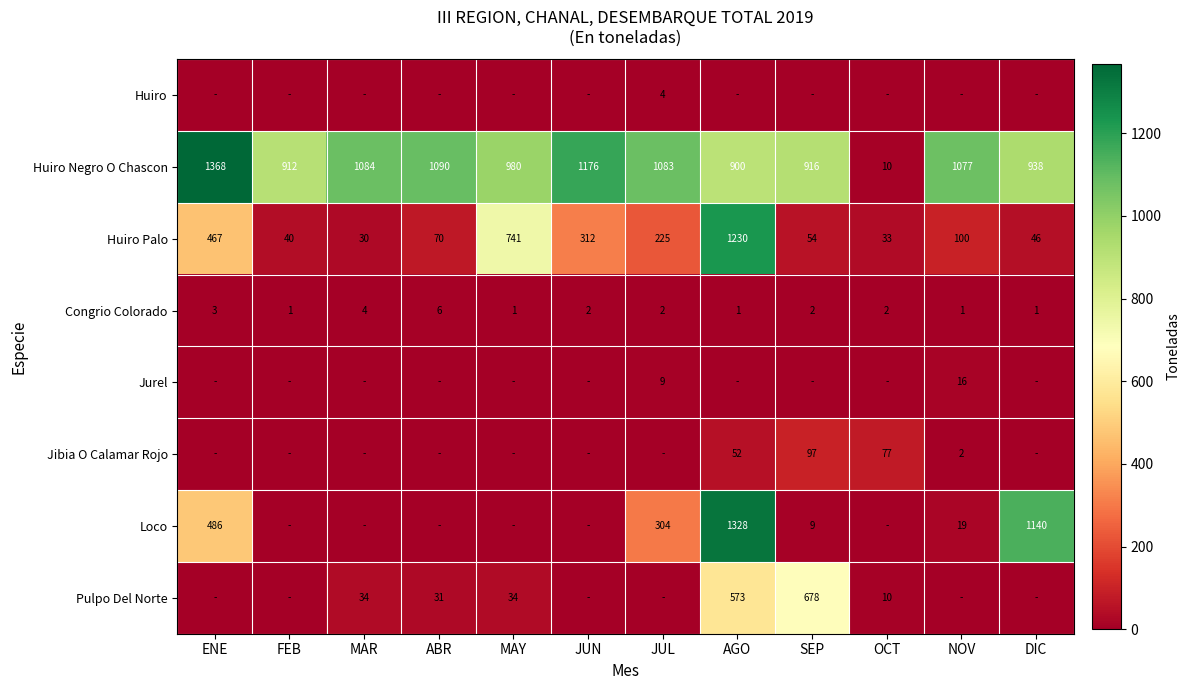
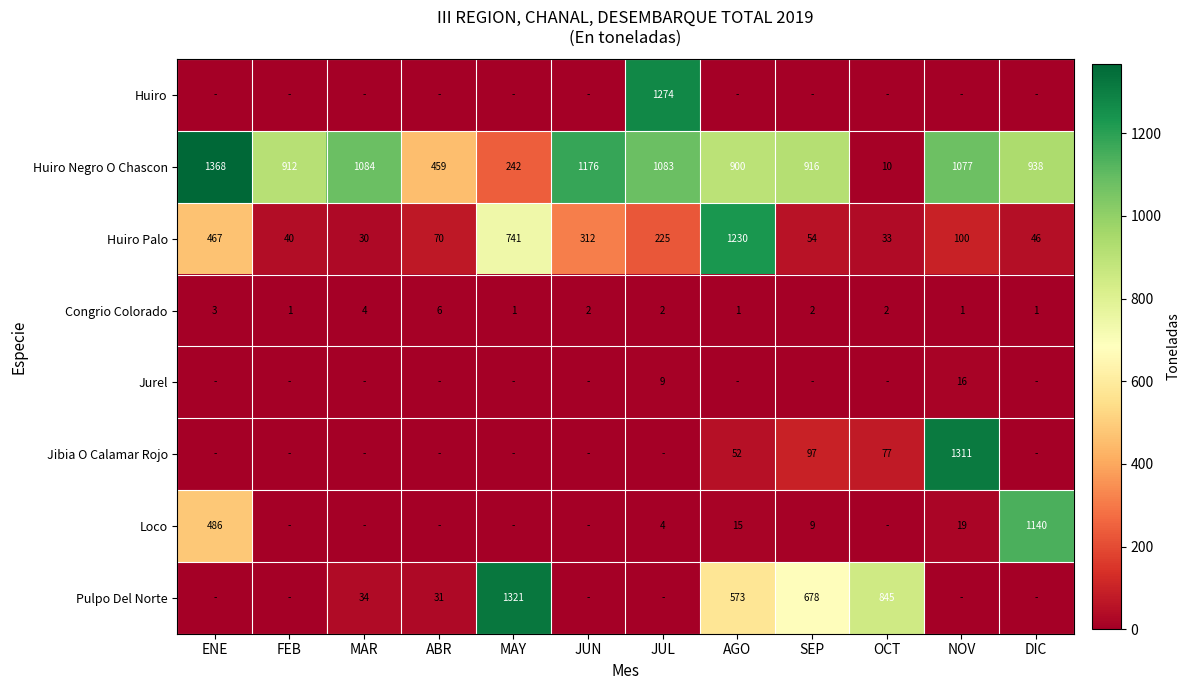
Huiro, JUL: 4 -> 1274
Huiro Negro O Chascon, ABR: 1090 -> 459
Huiro Negro O Chascon, MAY: 980 -> 242
Jibia O Calamar Rojo, NOV: 2 -> 1311
Loco, JUL: 304 -> 4
Loco, AGO: 1328 -> 15
Pulpo Del Norte, MAY: 34 -> 1321
Pulpo Del Norte, OCT: 10 -> 845
